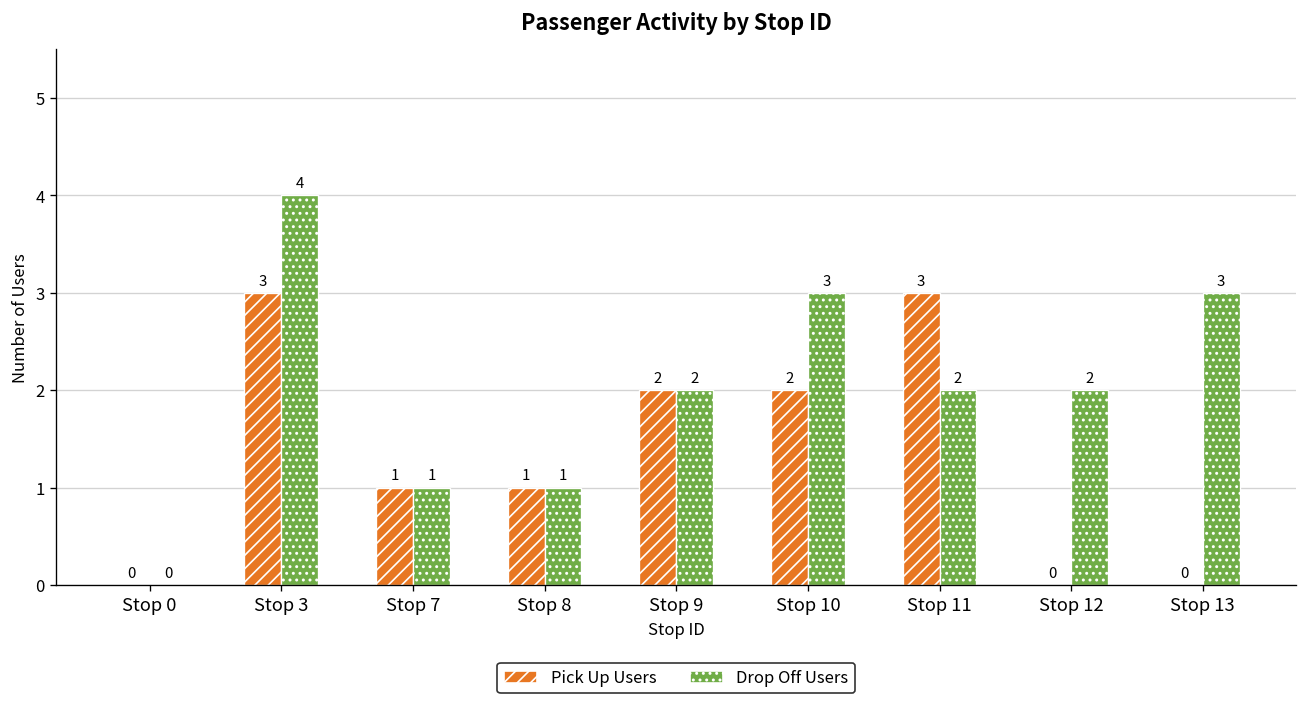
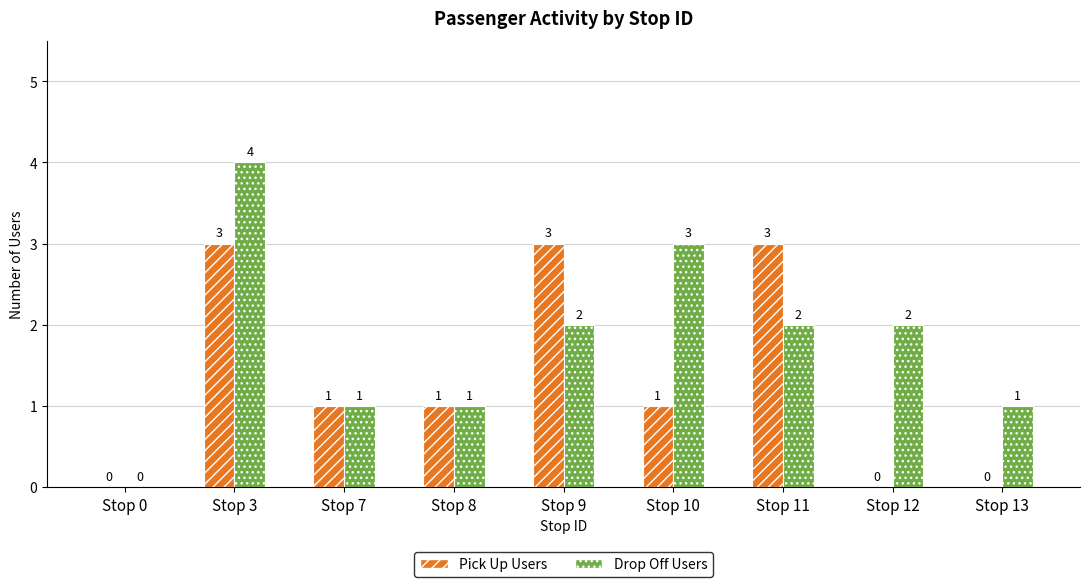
Pick Up Users, Stop 9: 2 -> 3
Pick Up Users, Stop 10: 2 -> 1
Drop Off Users, Stop 13: 3 -> 1
